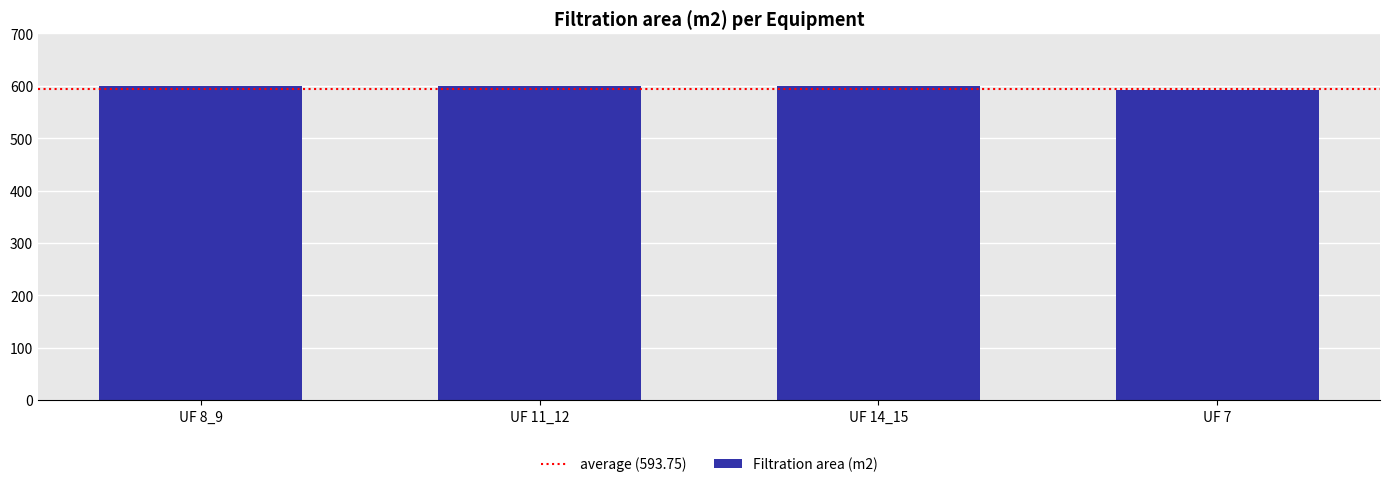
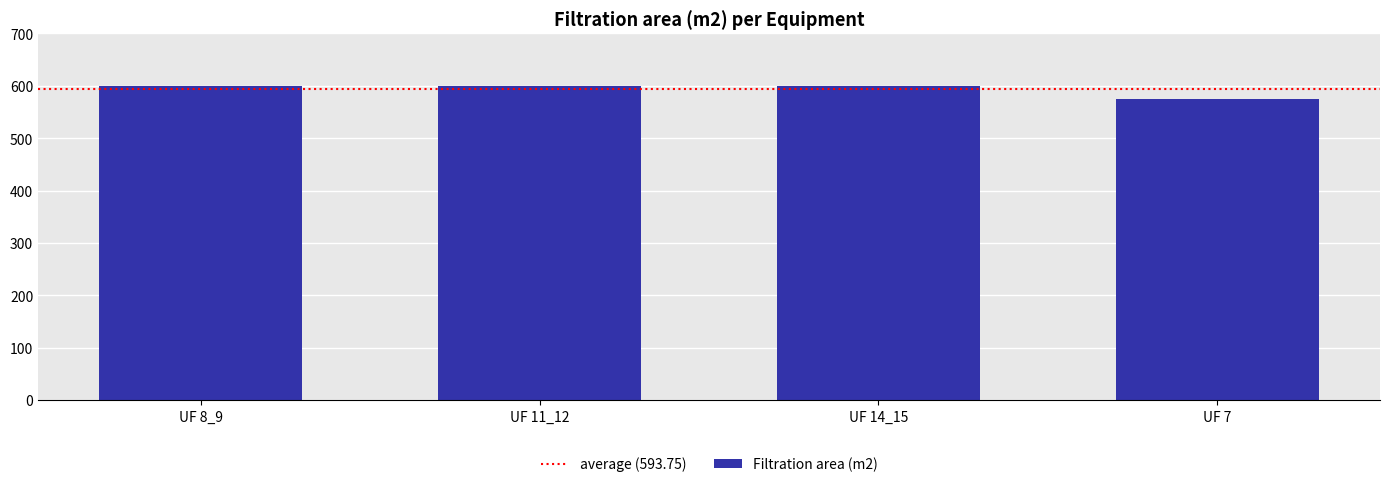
UF 7: 590 -> 580
